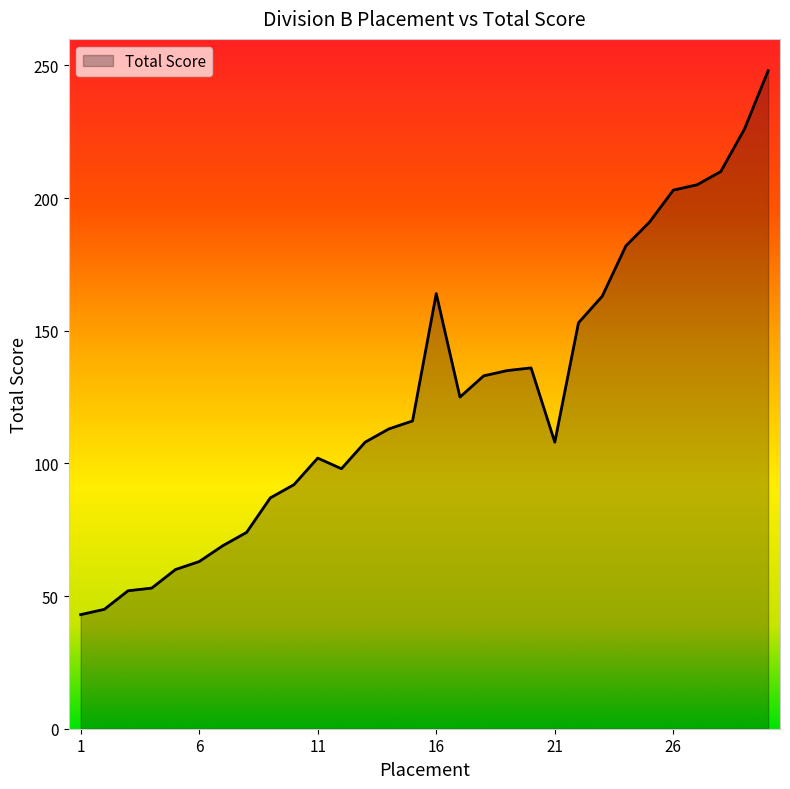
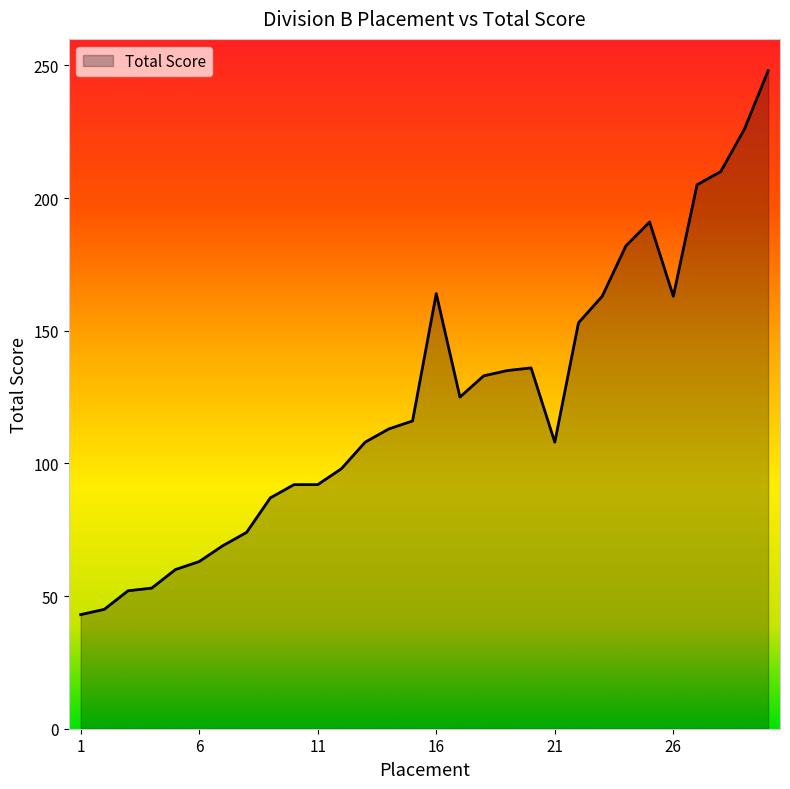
11: 102 -> 92
26: 203 -> 163
